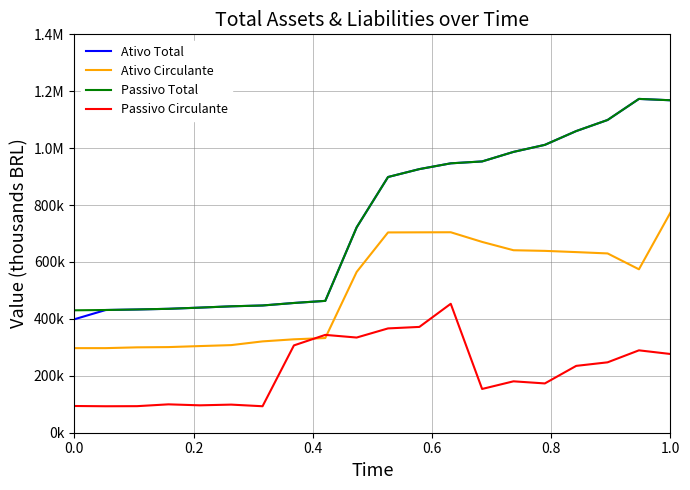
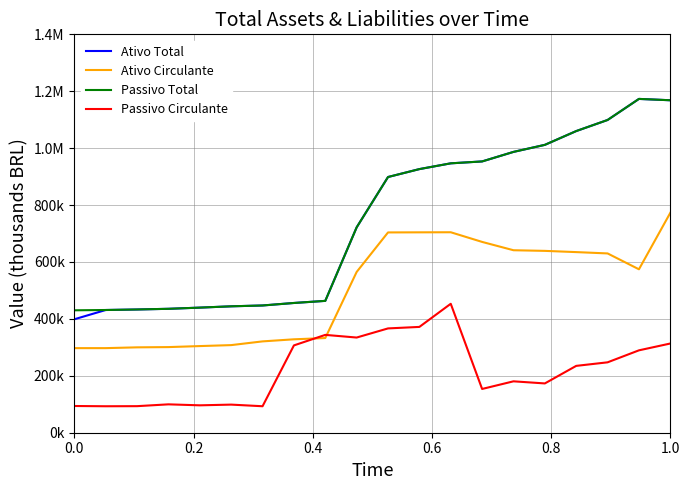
Passivo Circulante, 1.0: 280000 -> 310000
